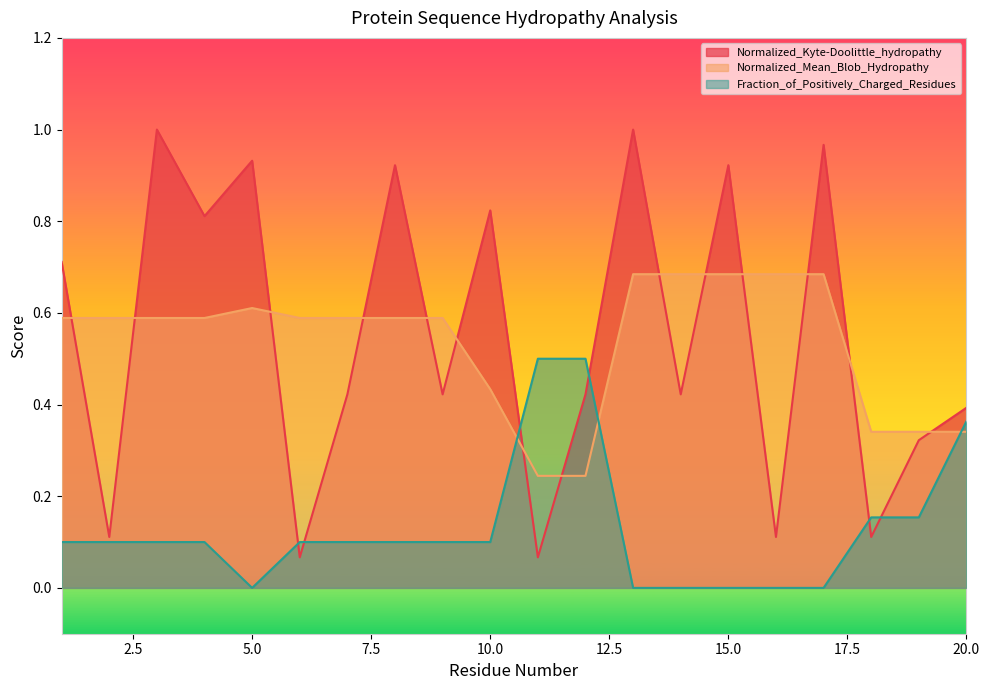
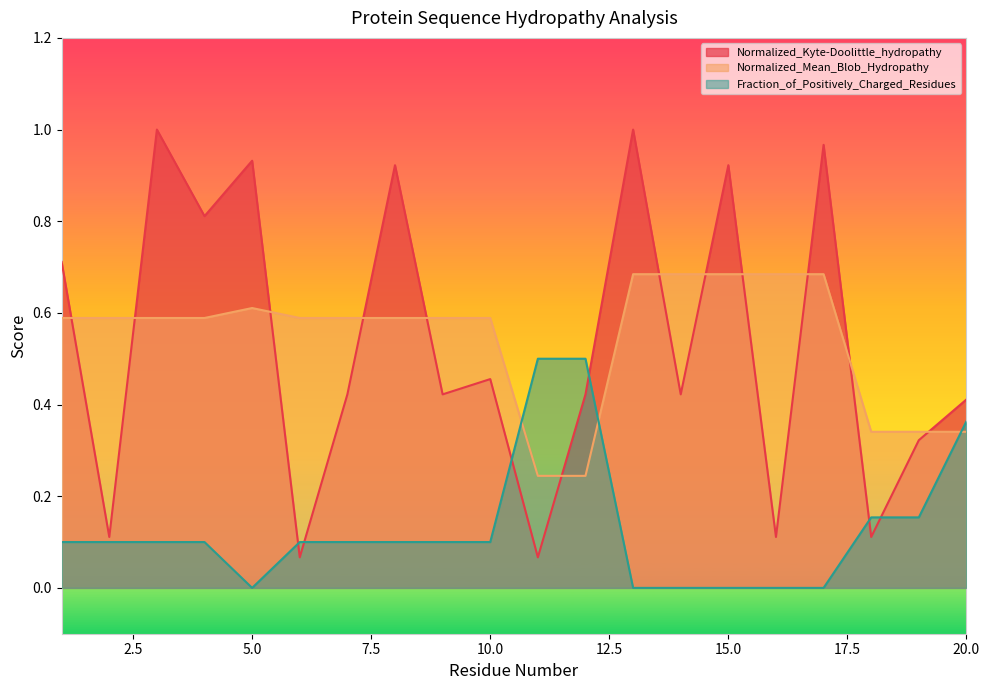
Normalized_Kyte-Doolittle_hydropathy, 10.0: 0.82 -> 0.46
Normalized_Mean_Blob_Hydropathy, 10.0: 0.43 -> 0.59
Normalized_Kyte-Doolittle_hydropathy, 20.0: 0.39 -> 0.41
